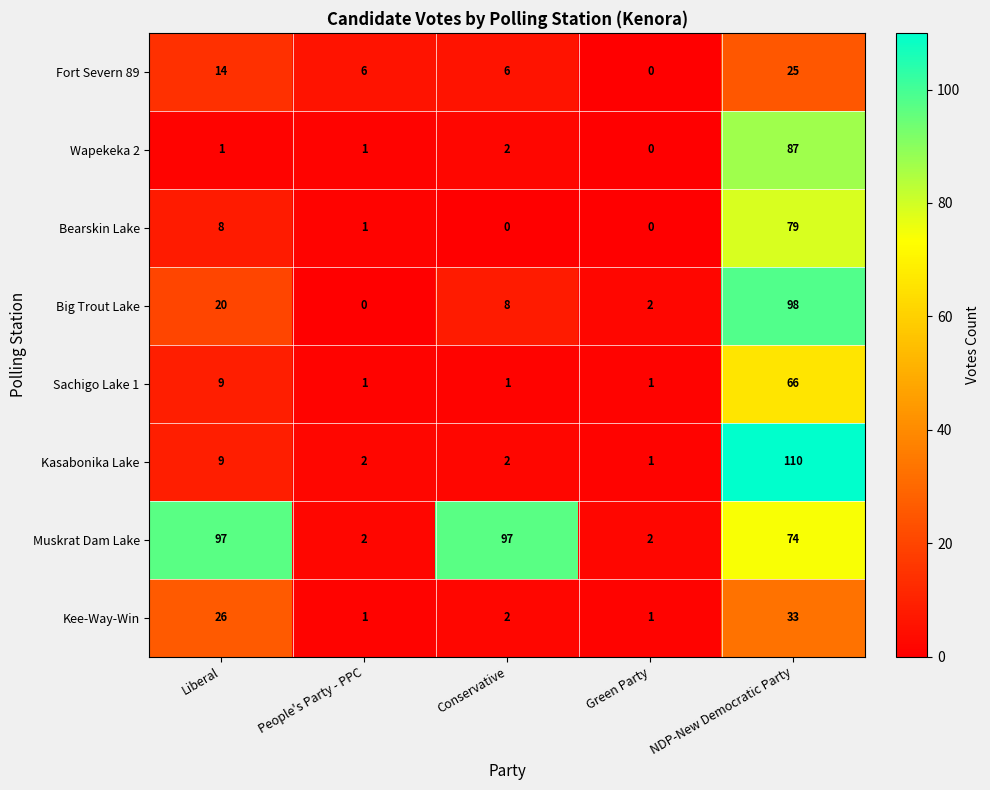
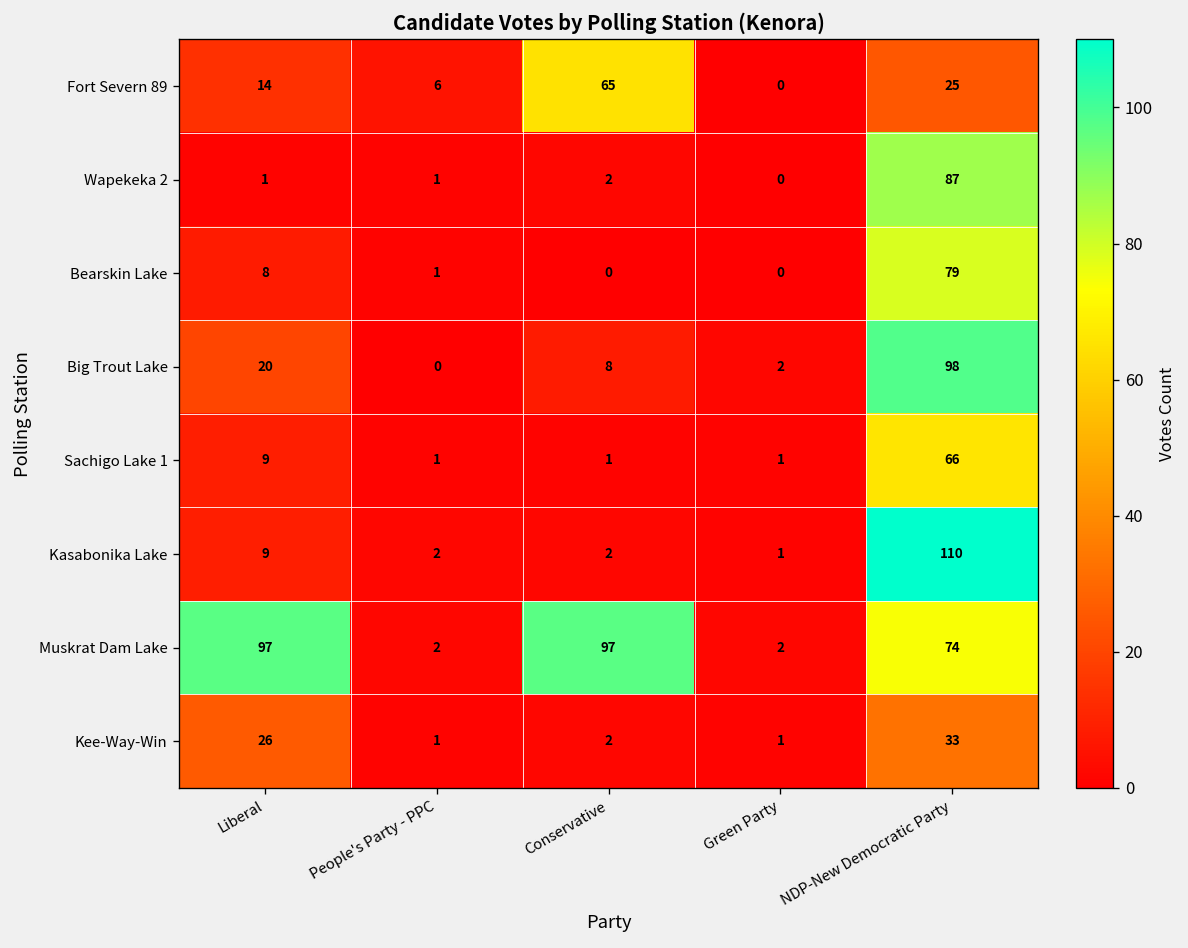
Fort Severn 89, Conservative: 6 -> 65
